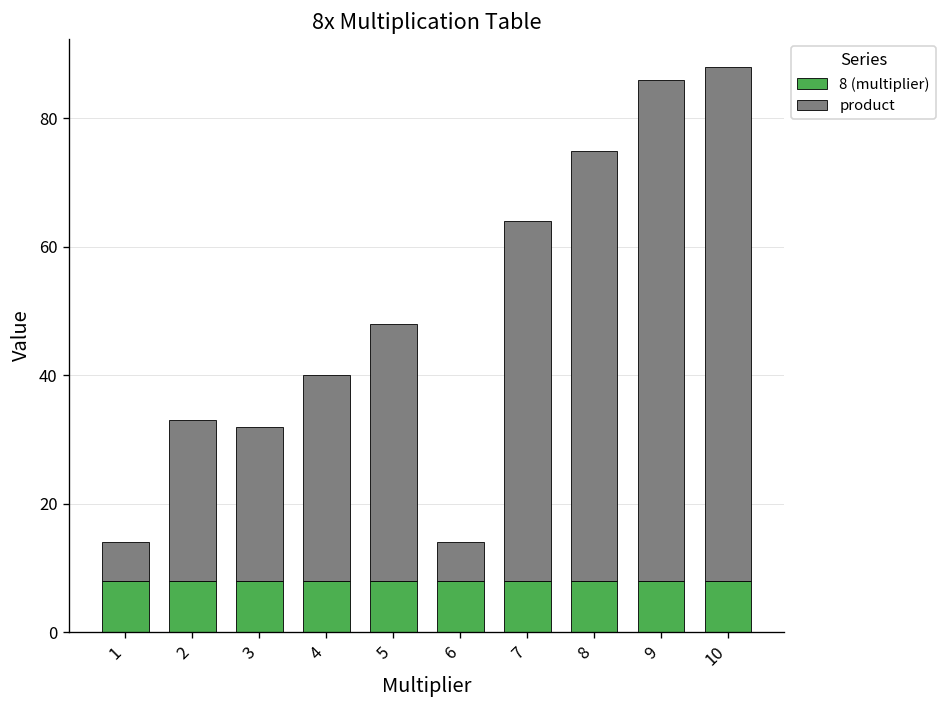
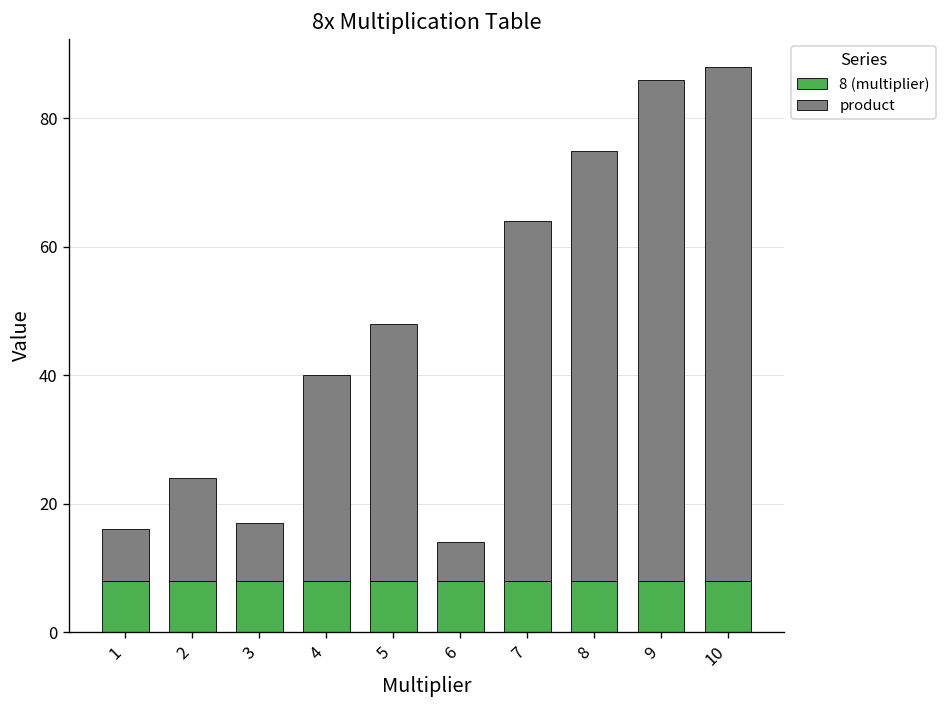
product, 1: 6 -> 8
product, 2: 25 -> 16
product, 3: 24 -> 9
